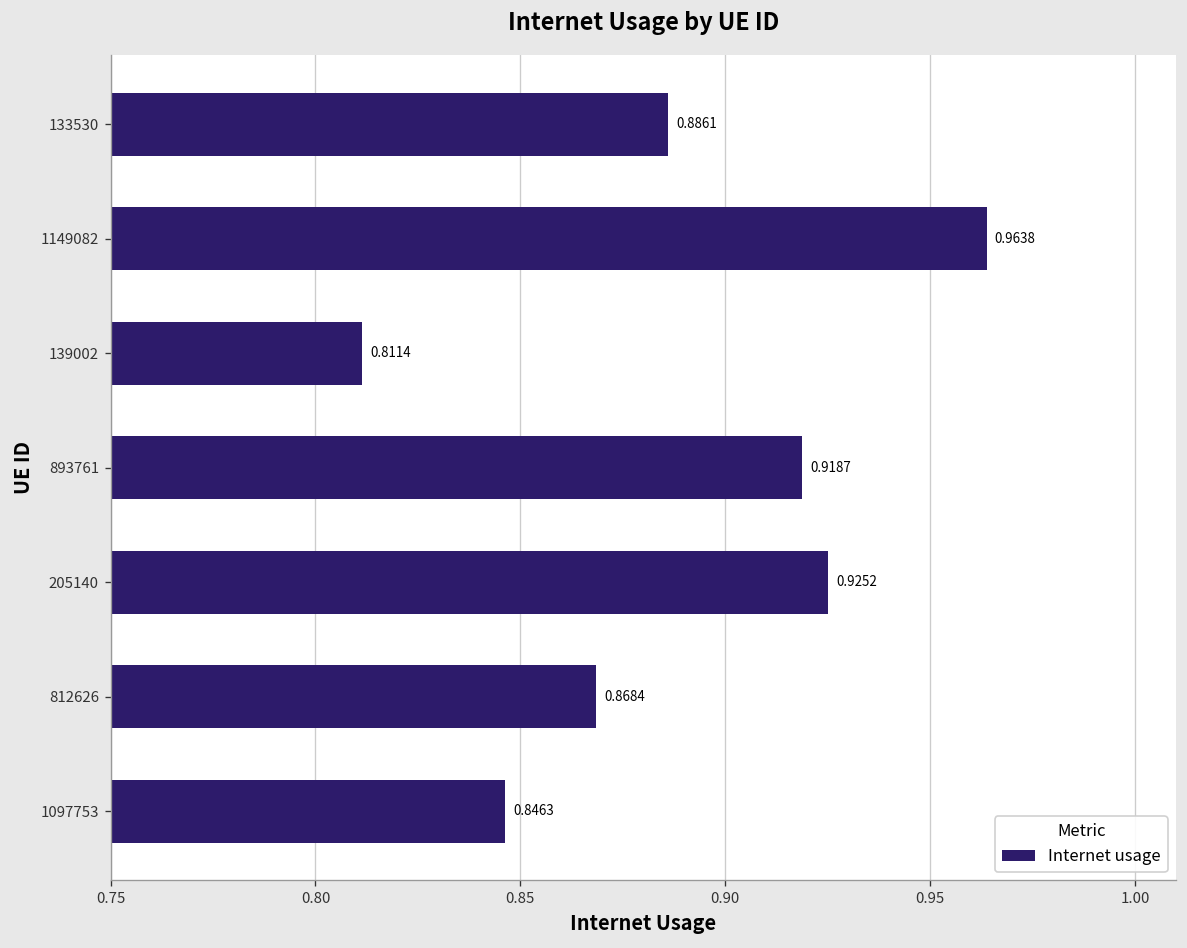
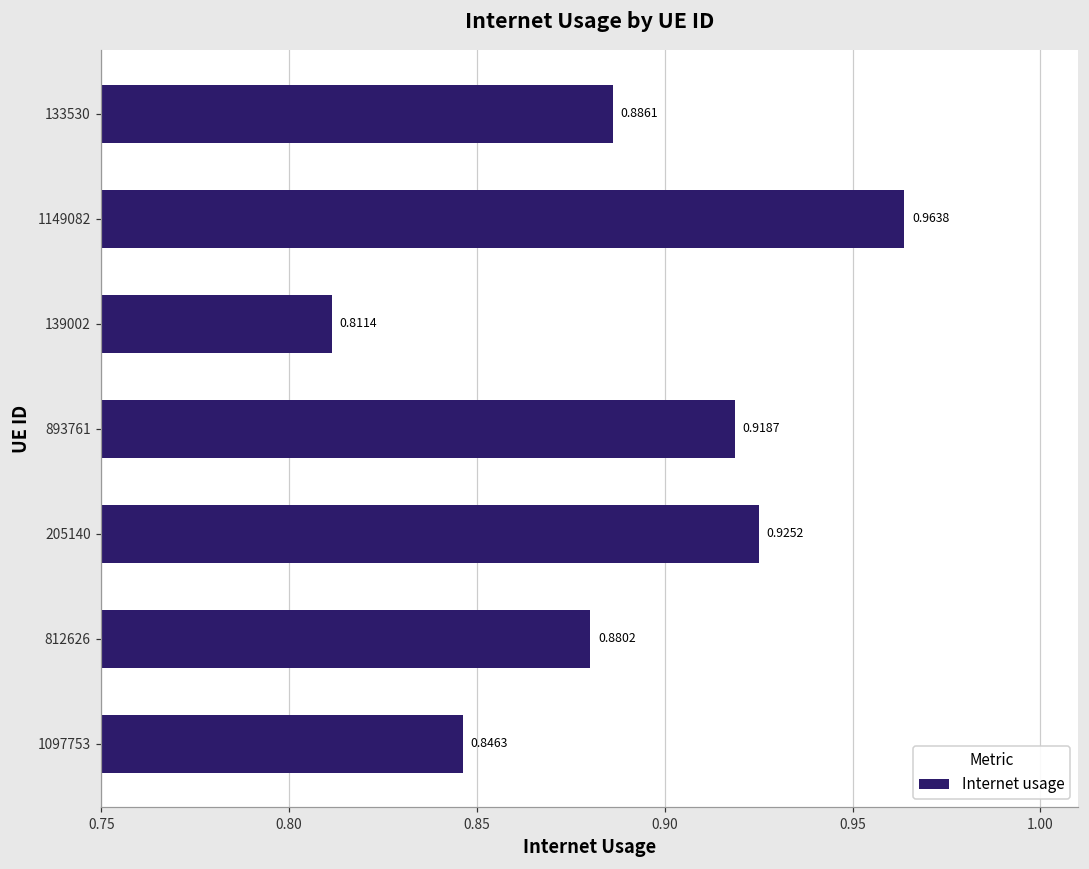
812626: 0.8684 -> 0.8802
